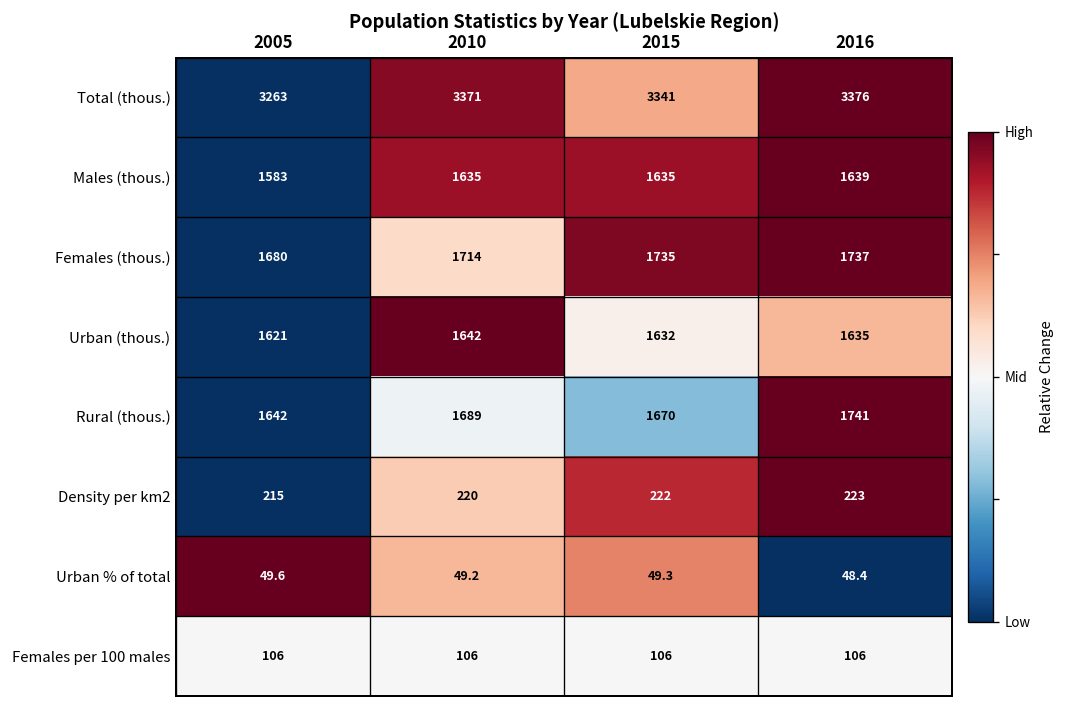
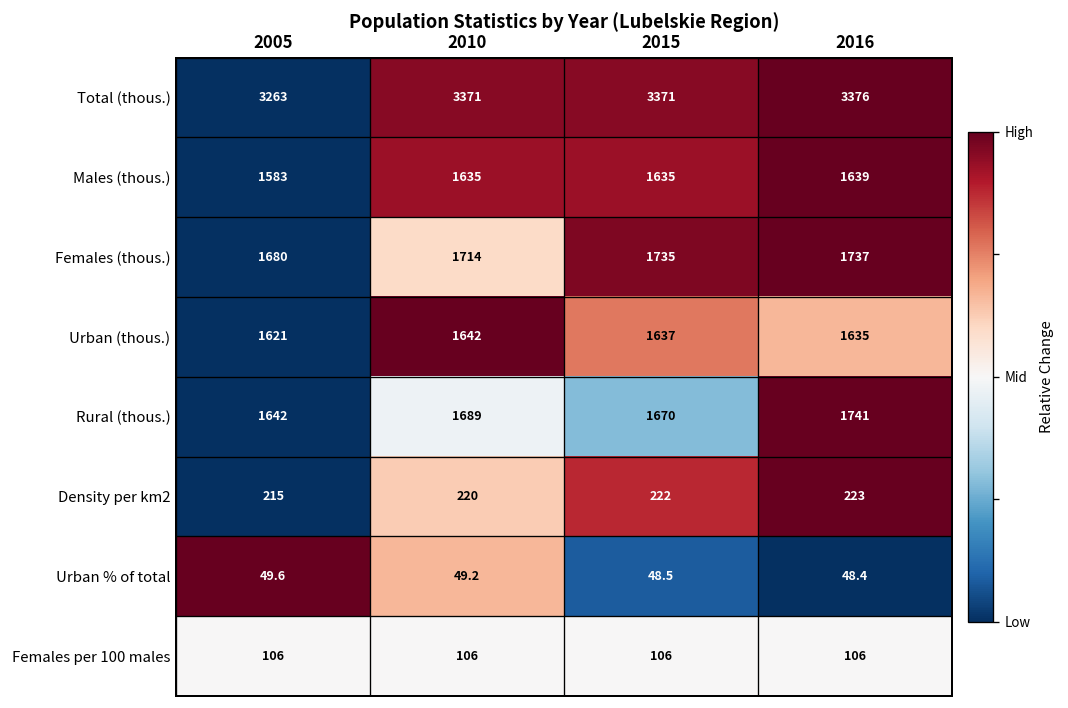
Total (thous.), 2015: 3341 -> 3371
Urban (thous.), 2015: 1632 -> 1637
Urban % of total, 2015: 49.3 -> 48.5
